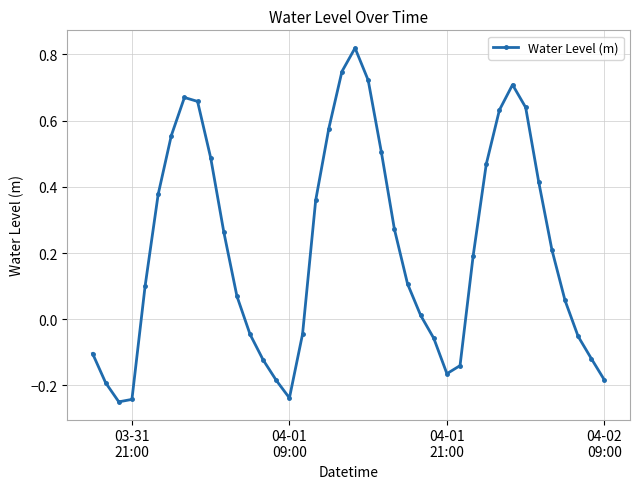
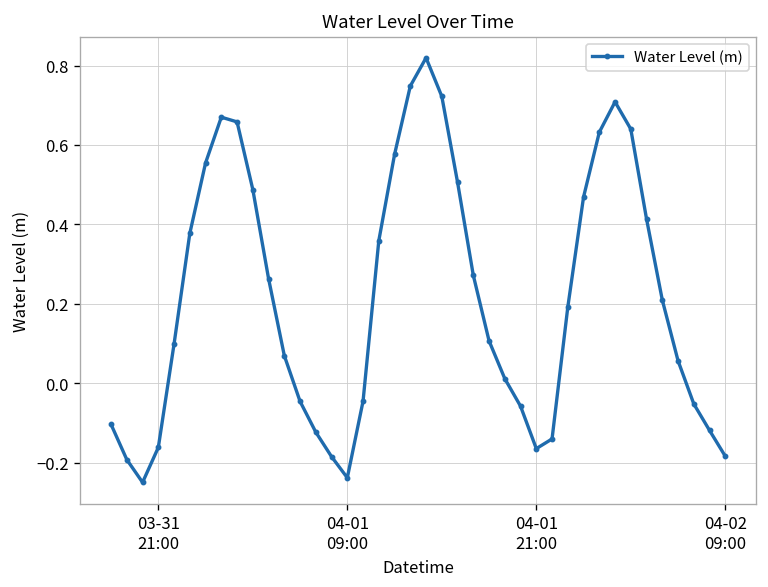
03-31 21:00: -0.24 -> -0.16
